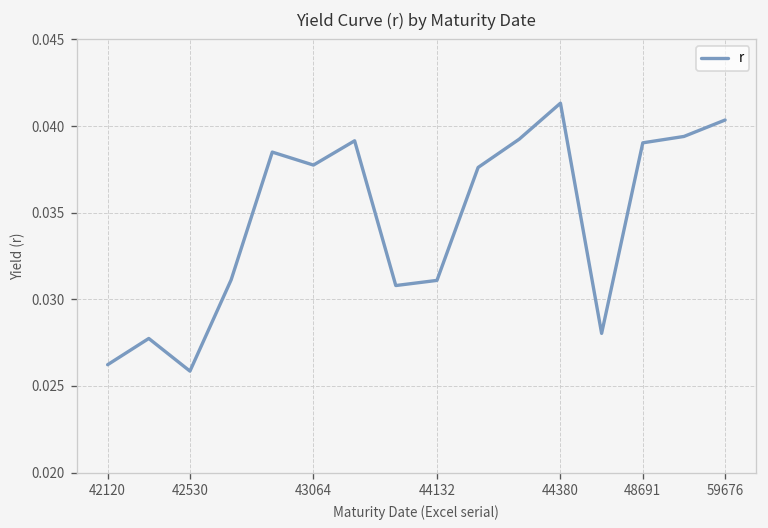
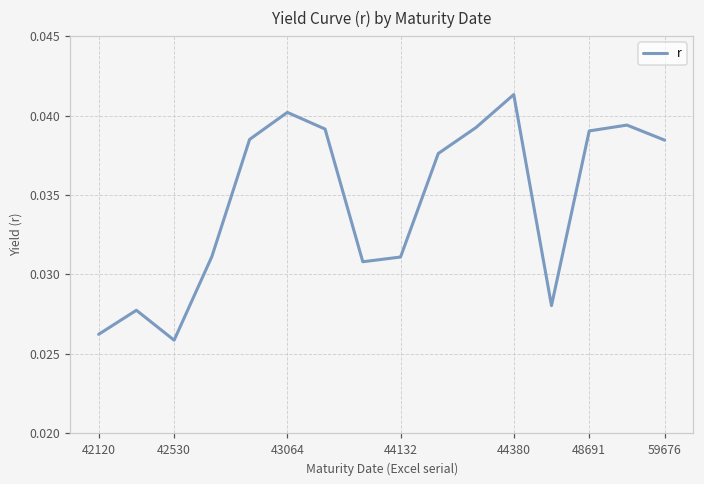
43064: 0.0377 -> 0.0402
59676: 0.0403 -> 0.0385
